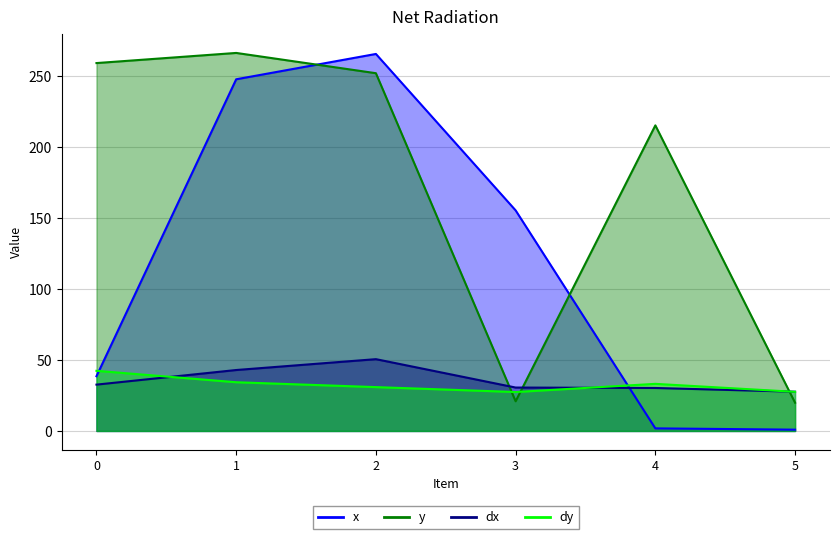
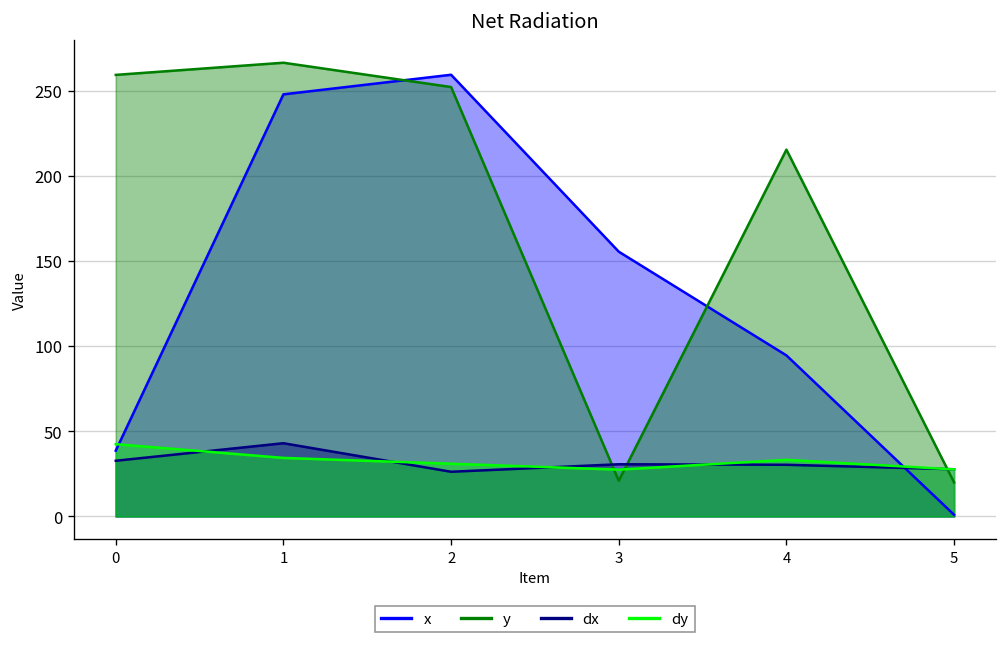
x, 2: 266 -> 259
dx, 2: 51 -> 26
x, 4: 2 -> 95
